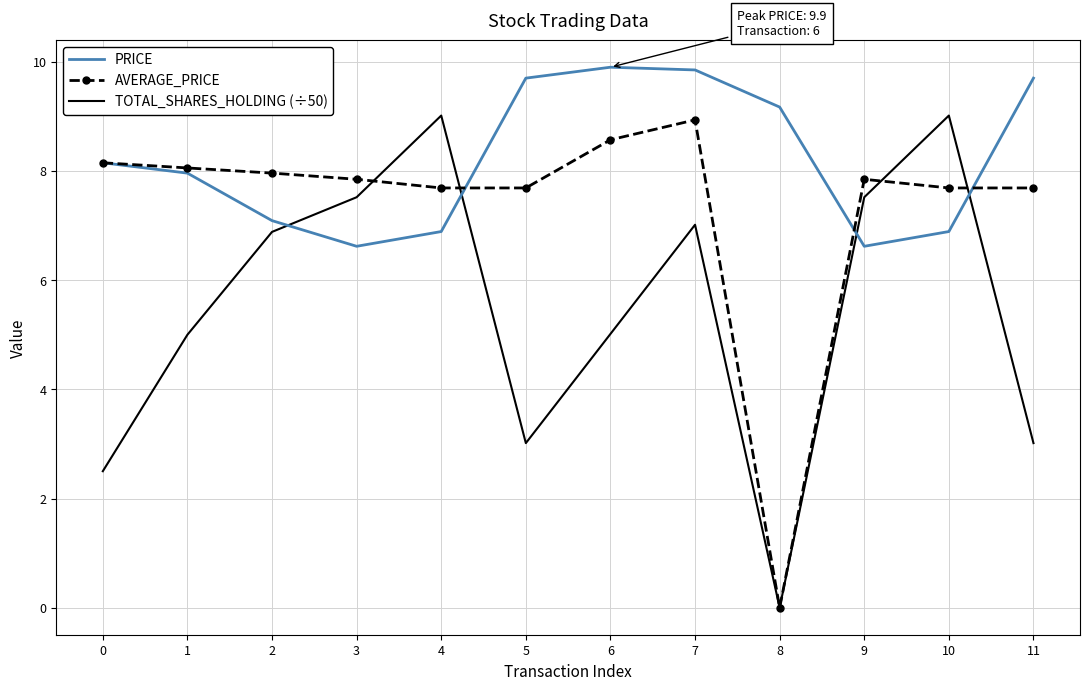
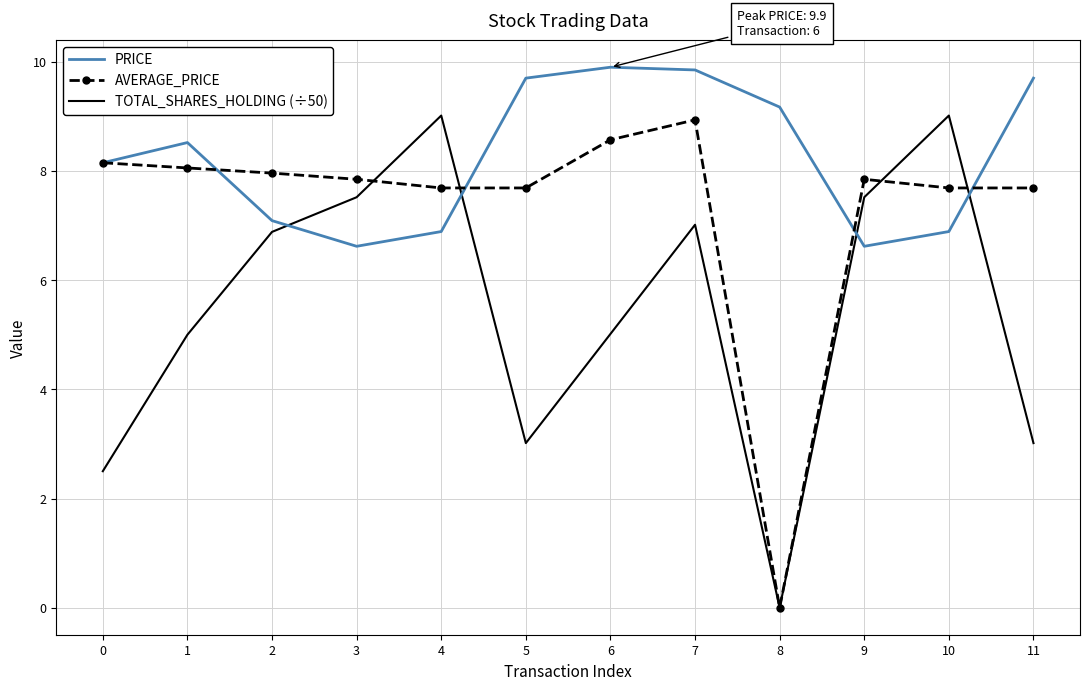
PRICE, 1: 8.0 -> 8.5
